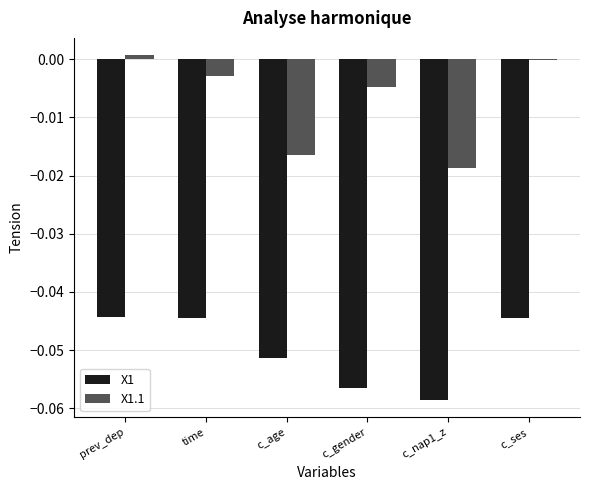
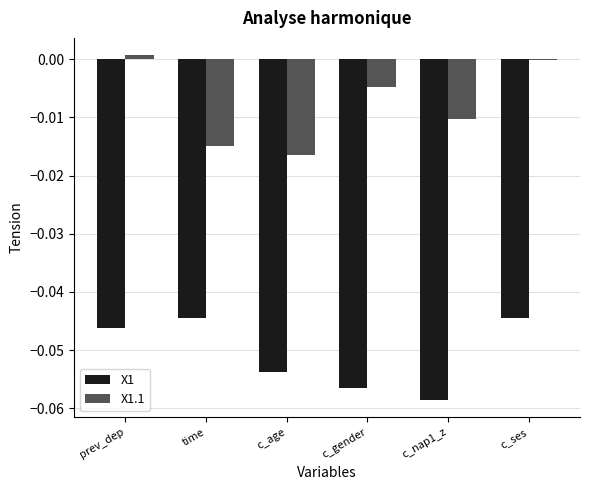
X1, prev_dep: -0.044 -> -0.046
X1.1, time: -0.003 -> -0.015
X1, c_age: -0.051 -> -0.054
X1.1, c_nap1_z: -0.019 -> -0.010
